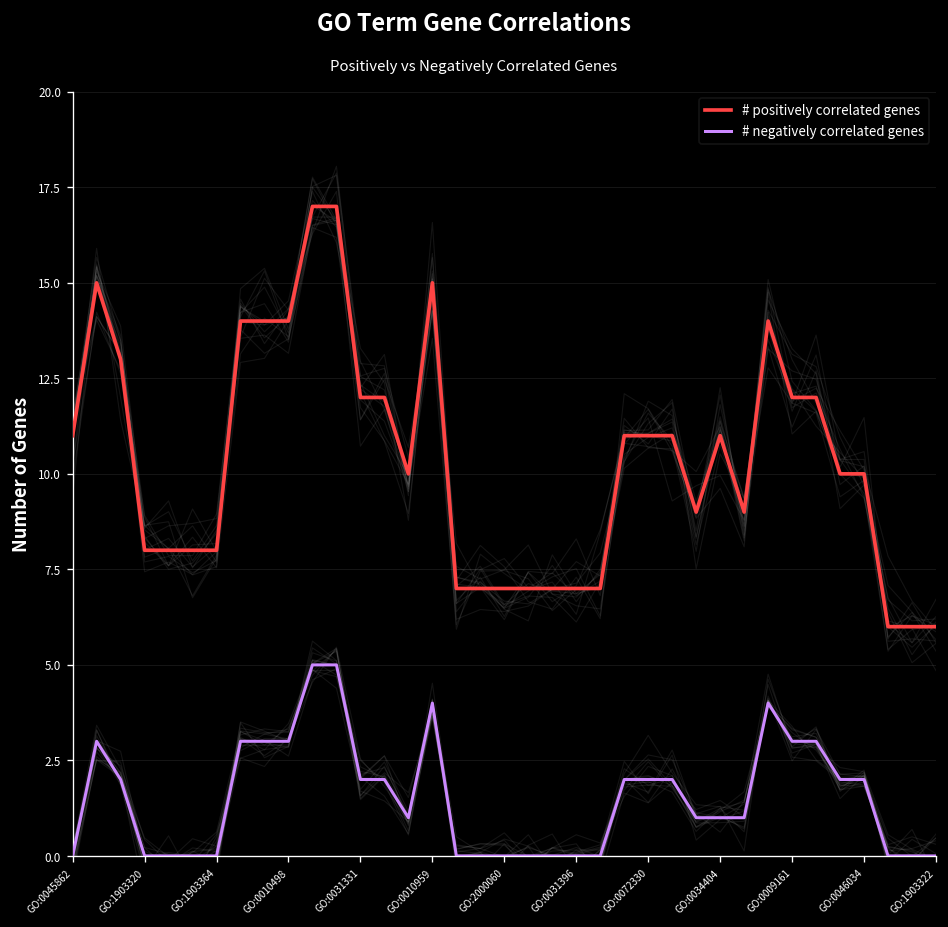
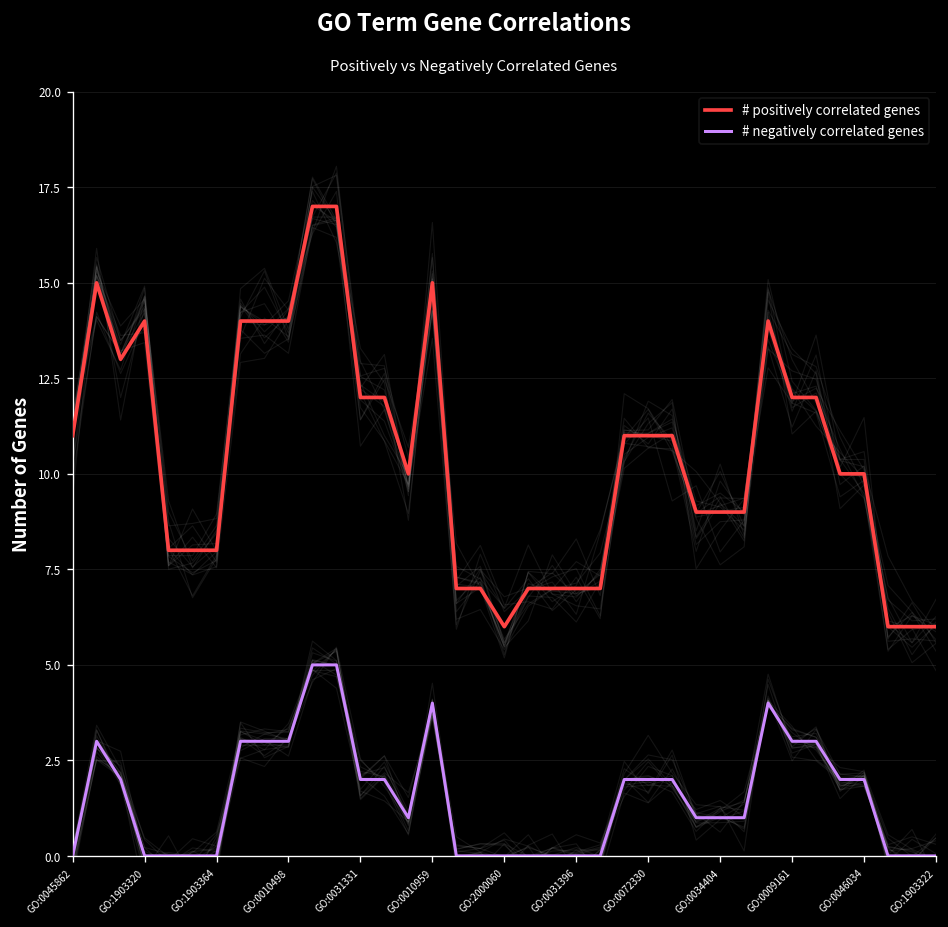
# positively correlated genes, GO:1903320: 8 -> 14
# positively correlated genes, GO:2000060: 7 -> 6
# positively correlated genes, GO:0034404: 11 -> 9
